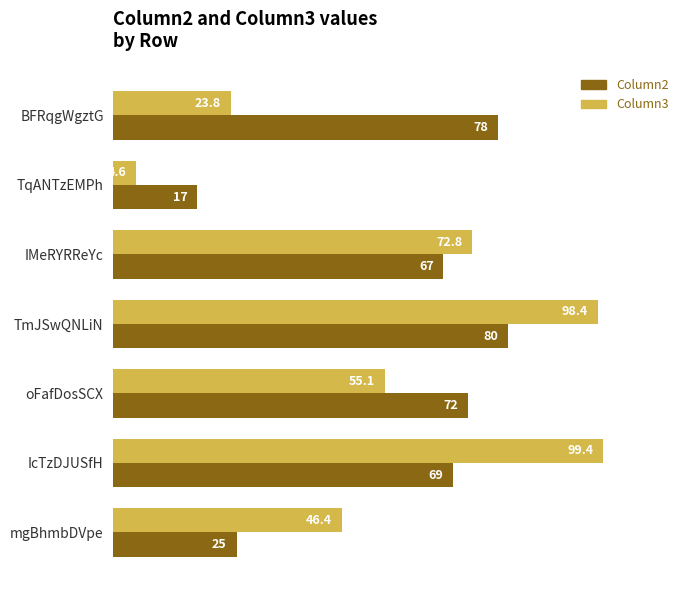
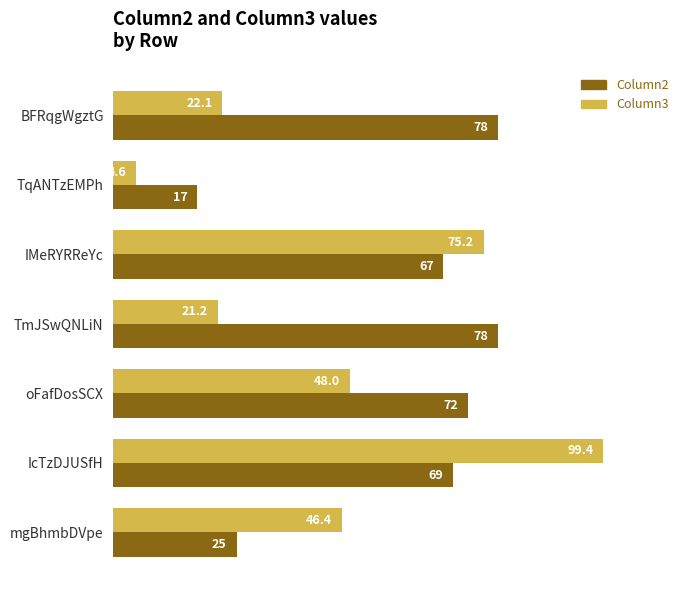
Column3, BFRqgWgztG: 23.8 -> 22.1
Column3, IMeRYRReYc: 72.8 -> 75.2
Column3, TmJSwQNLiN: 98.4 -> 21.2
Column2, TmJSwQNLiN: 80 -> 78
Column3, oFafDosSCX: 55.1 -> 48.0
